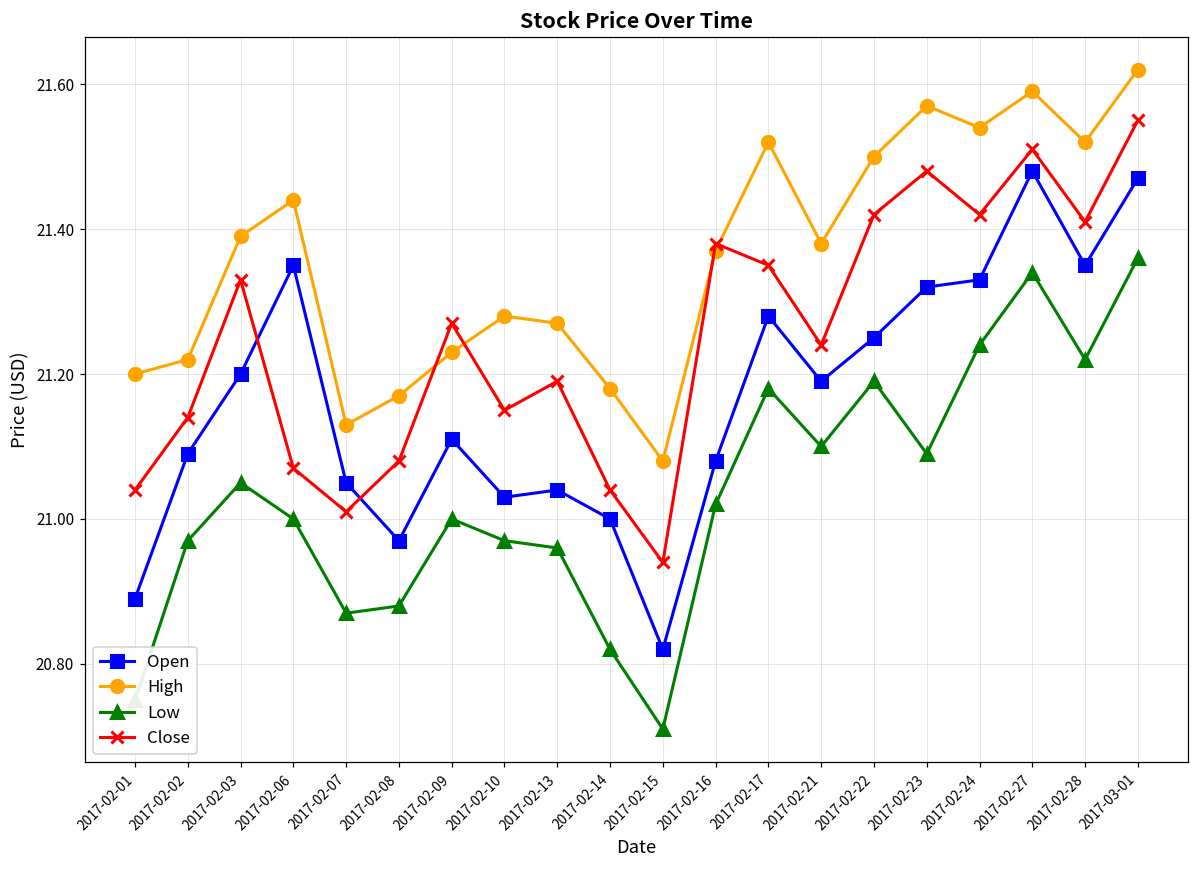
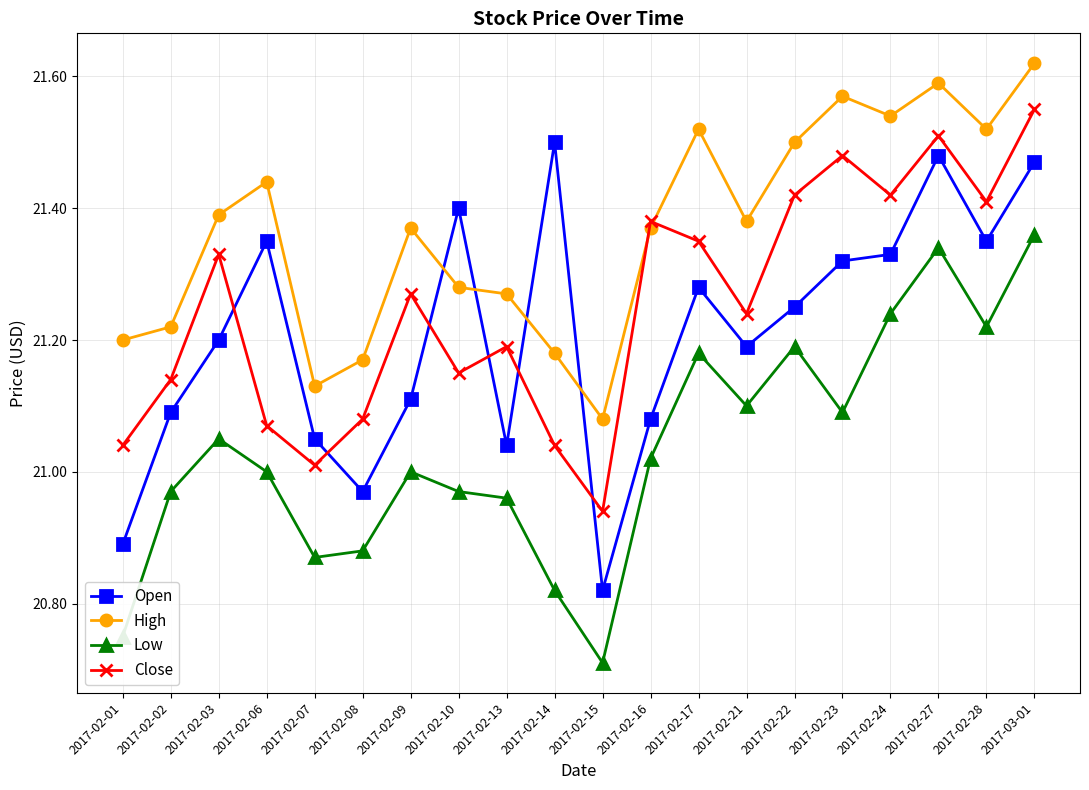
High, 2017-02-09: 21.23 -> 21.37
Open, 2017-02-10: 21.03 -> 21.40
Open, 2017-02-14: 21.0 -> 21.5
